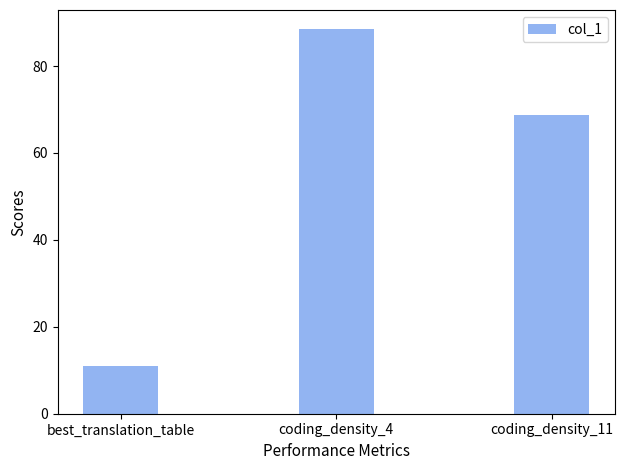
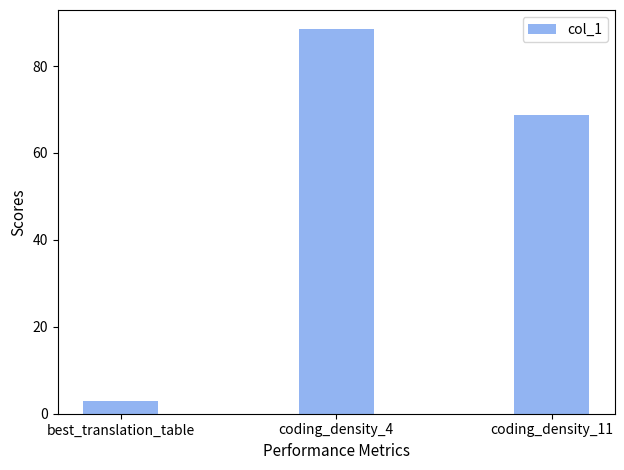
best_translation_table: 11 -> 3
